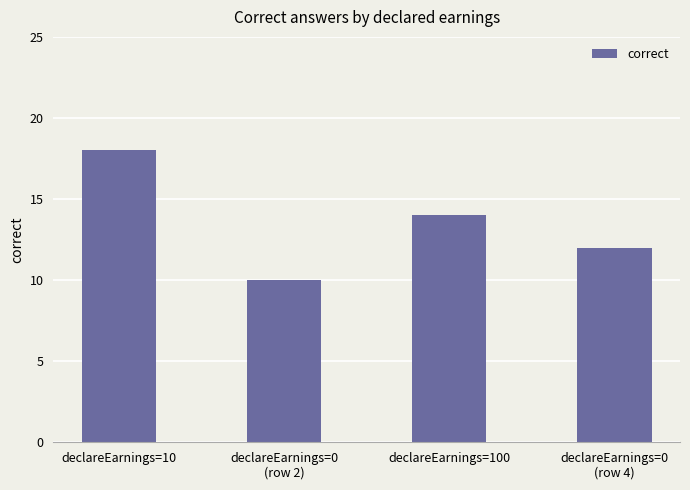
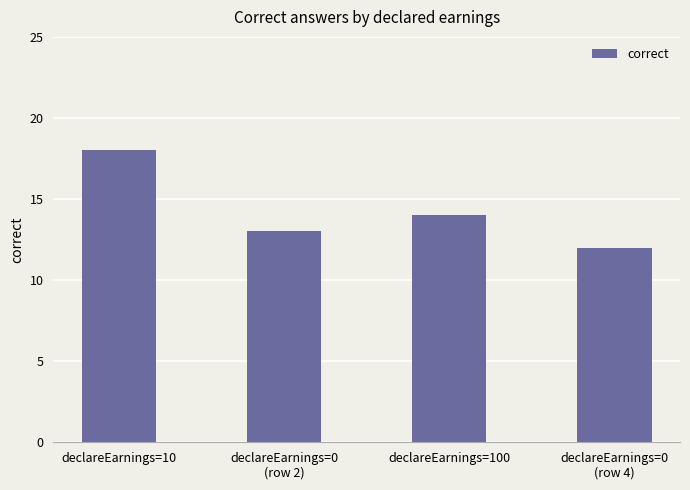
declareEarnings=0 (row 2): 10 -> 13
